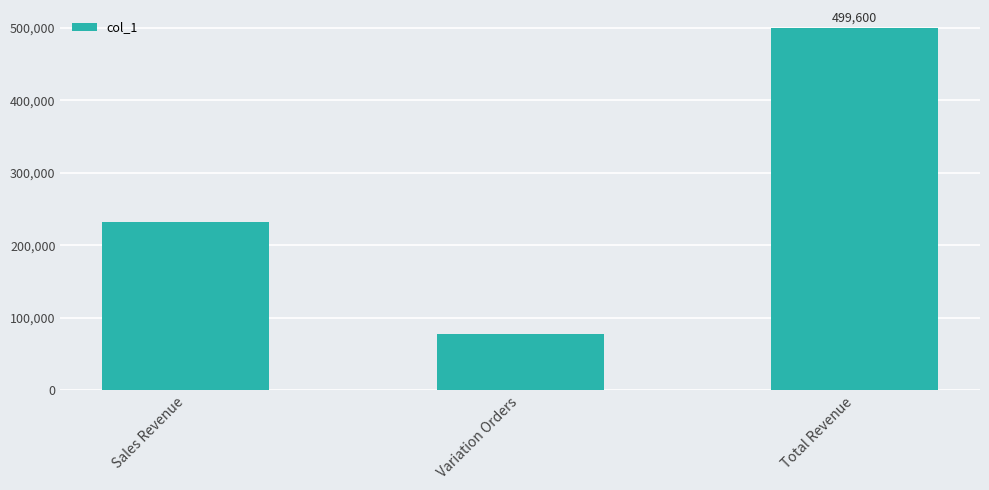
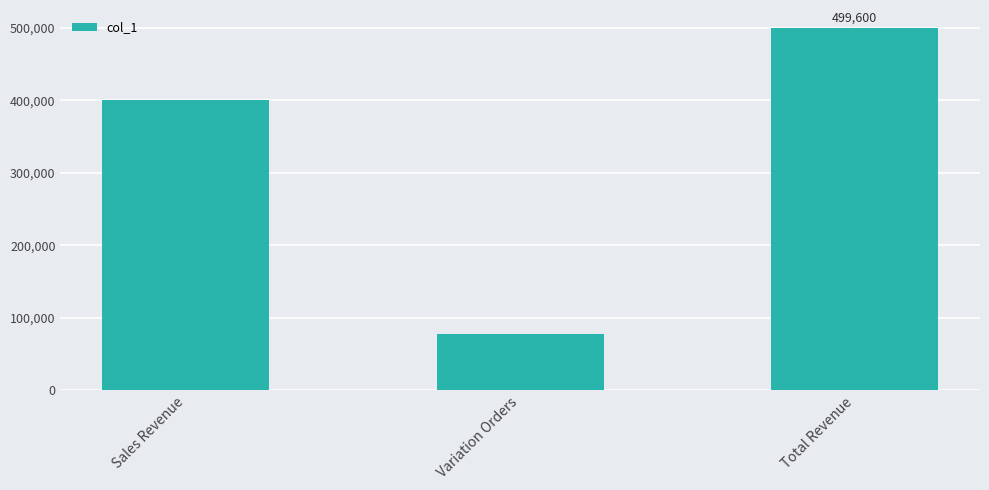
Sales Revenue: 230,000 -> 400,000
